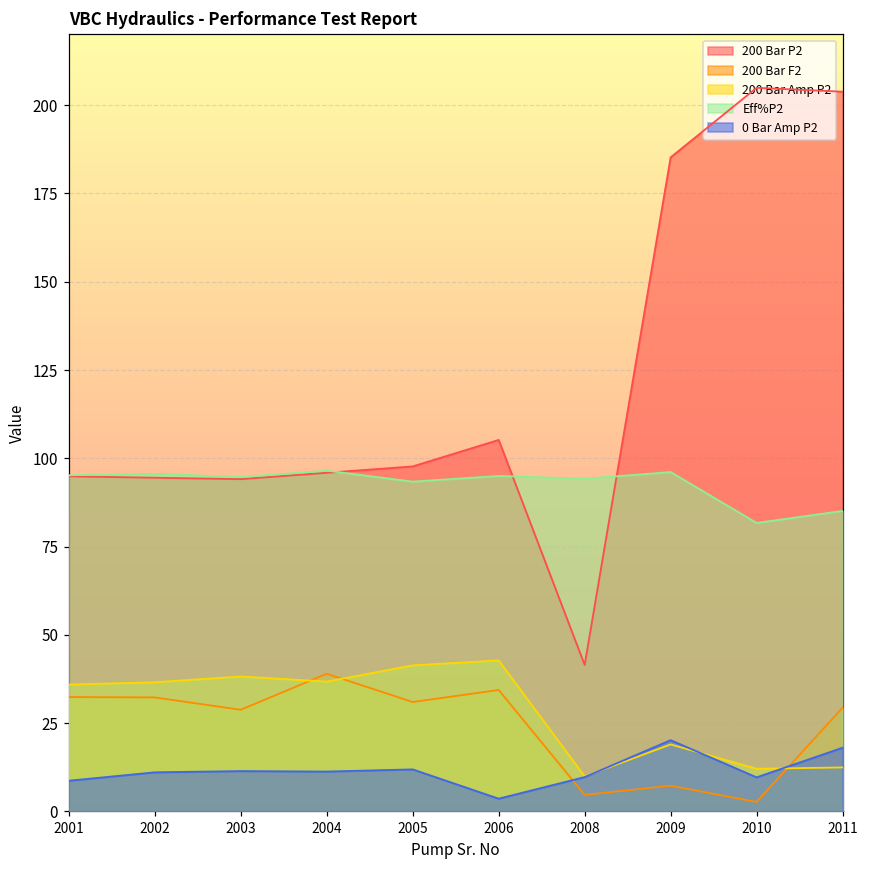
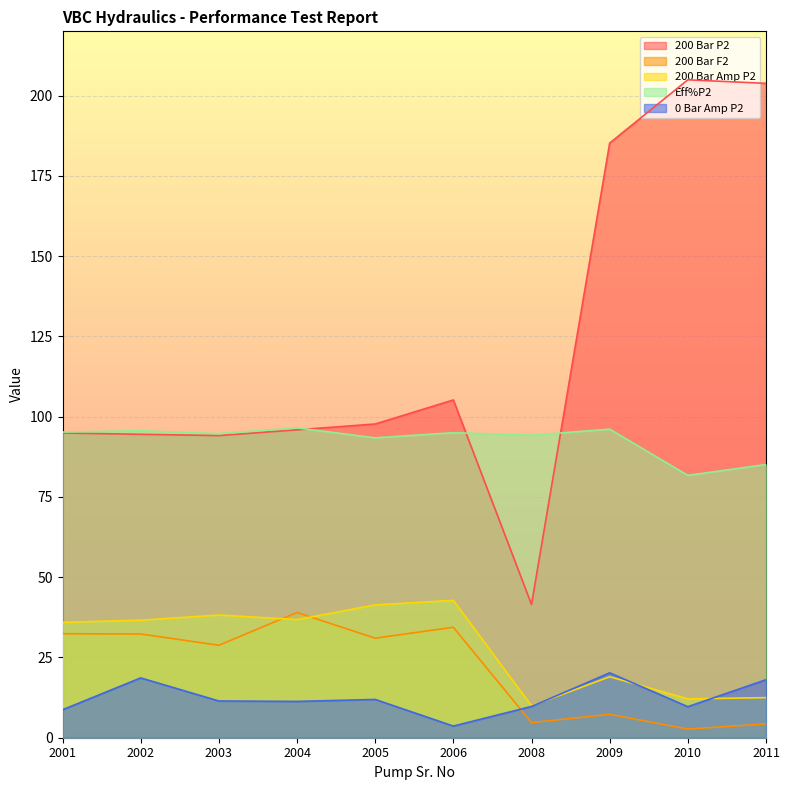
0 Bar Amp P2, 2002: 11 -> 19
200 Bar F2, 2011: 29 -> 4
